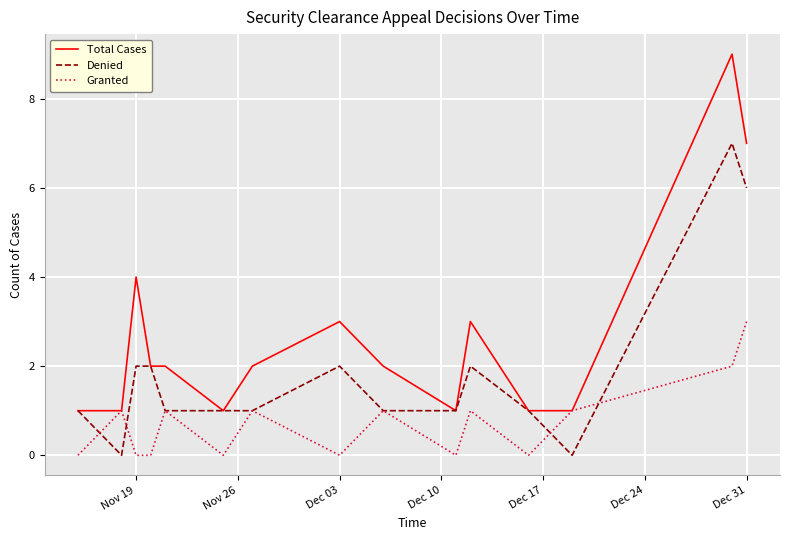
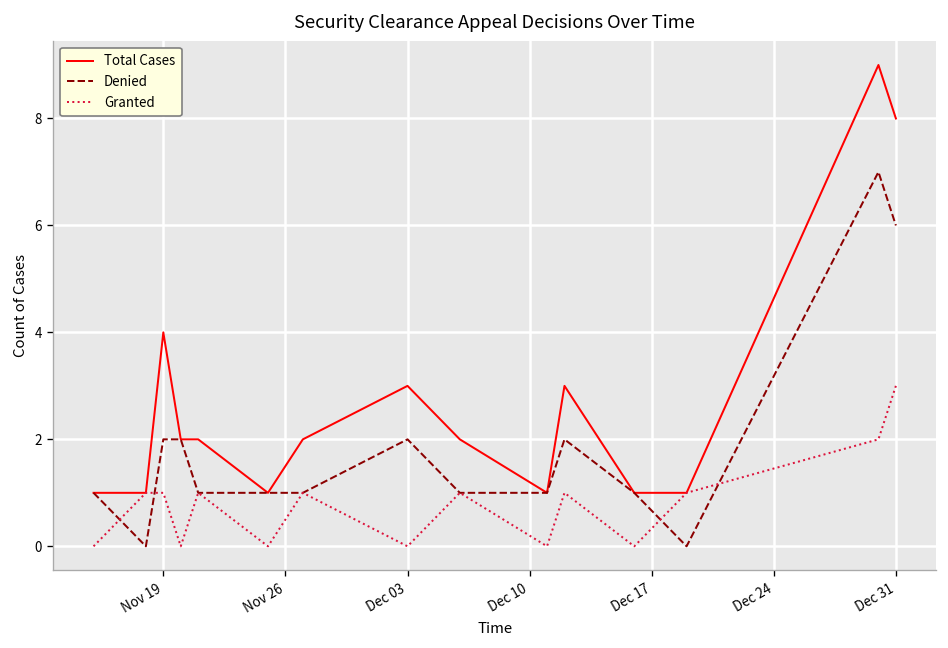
Granted, Nov 19: 0 -> 1
Total Cases, Dec 31: 7 -> 8
